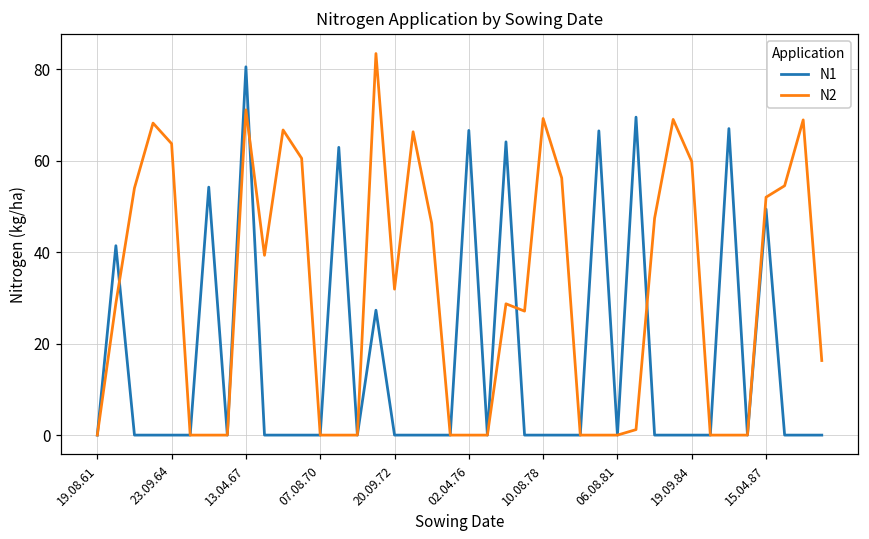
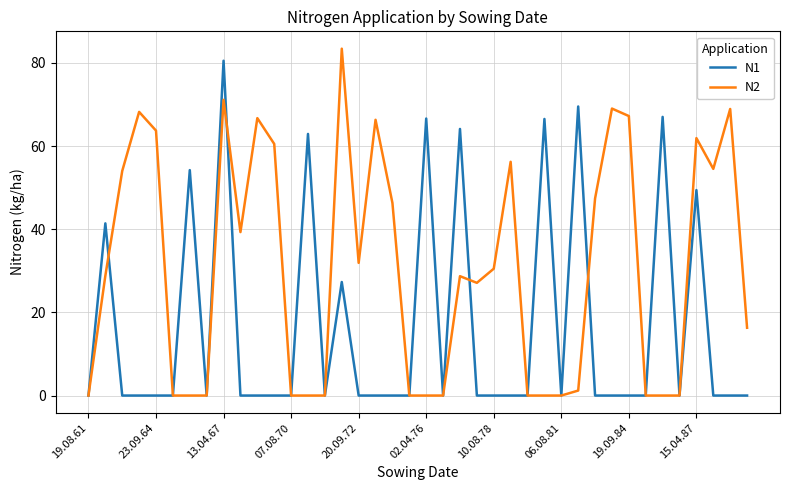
N2, 10.08.78: 69 -> 31
N2, 19.09.84: 60 -> 67
N2, 15.04.87: 52 -> 62
